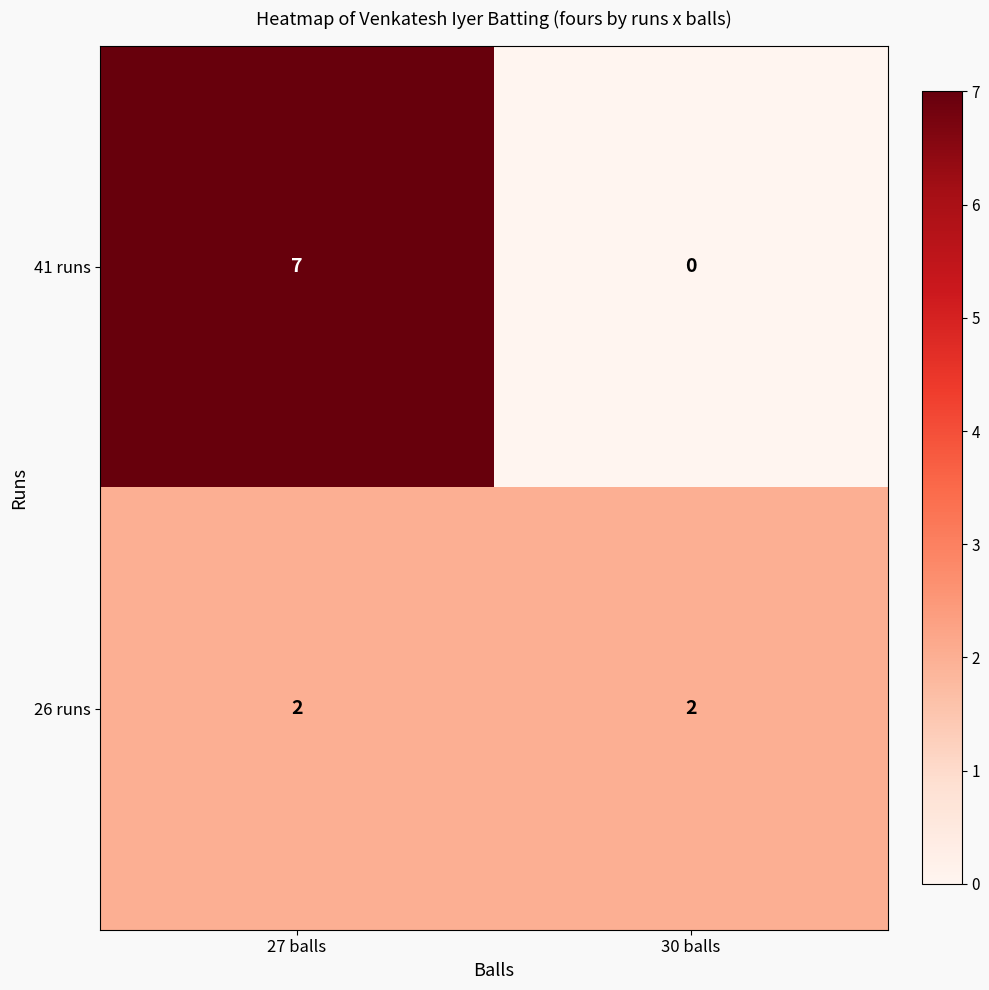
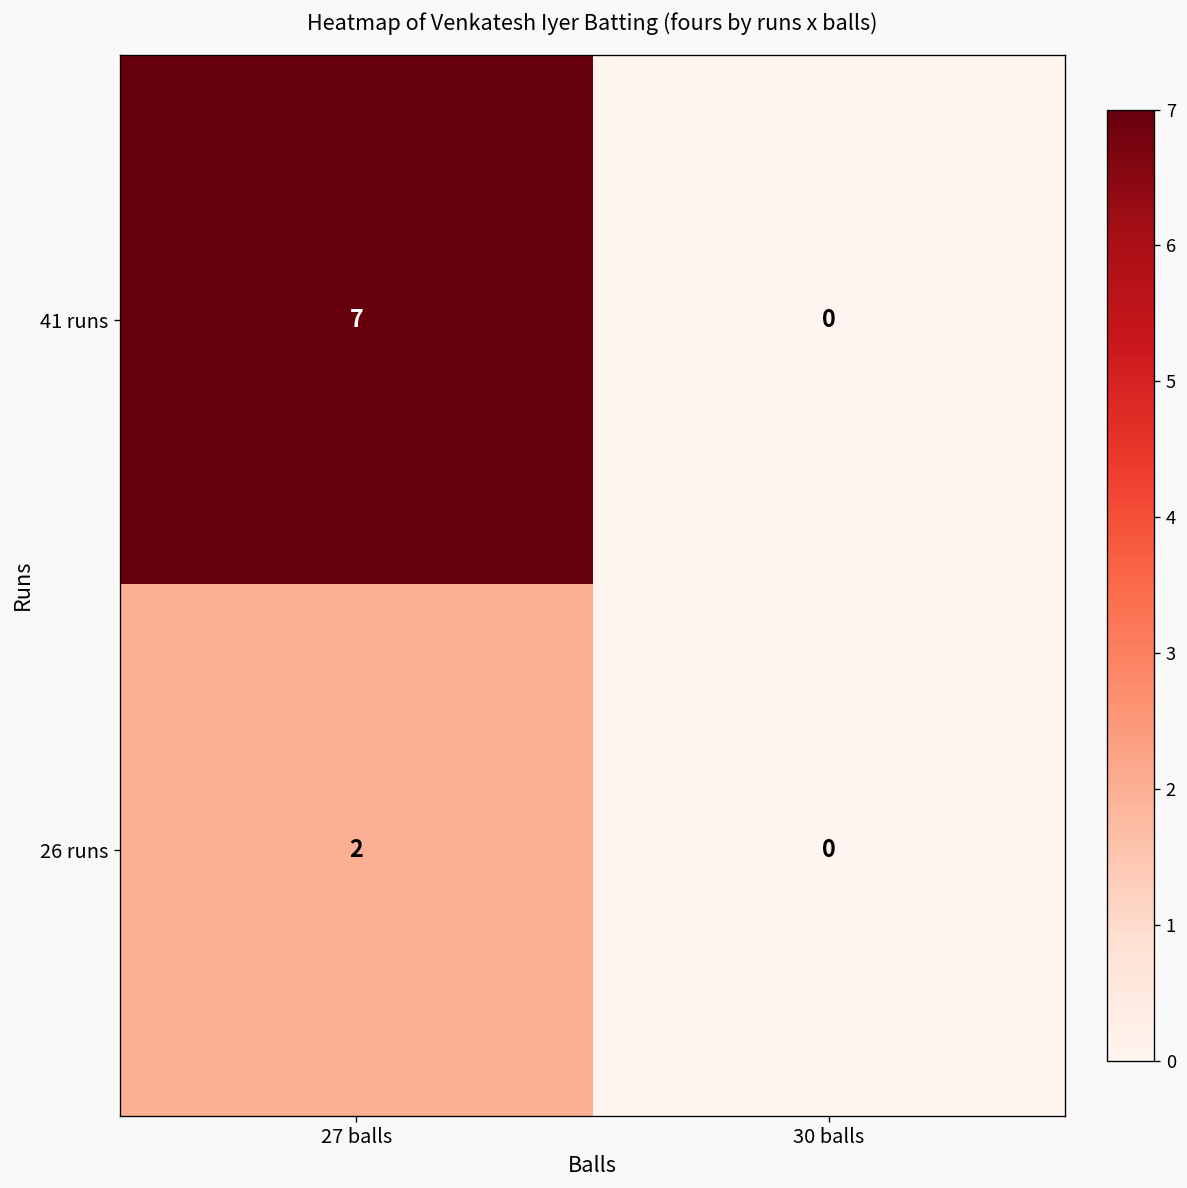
26 runs, 30 balls: 2 -> 0
